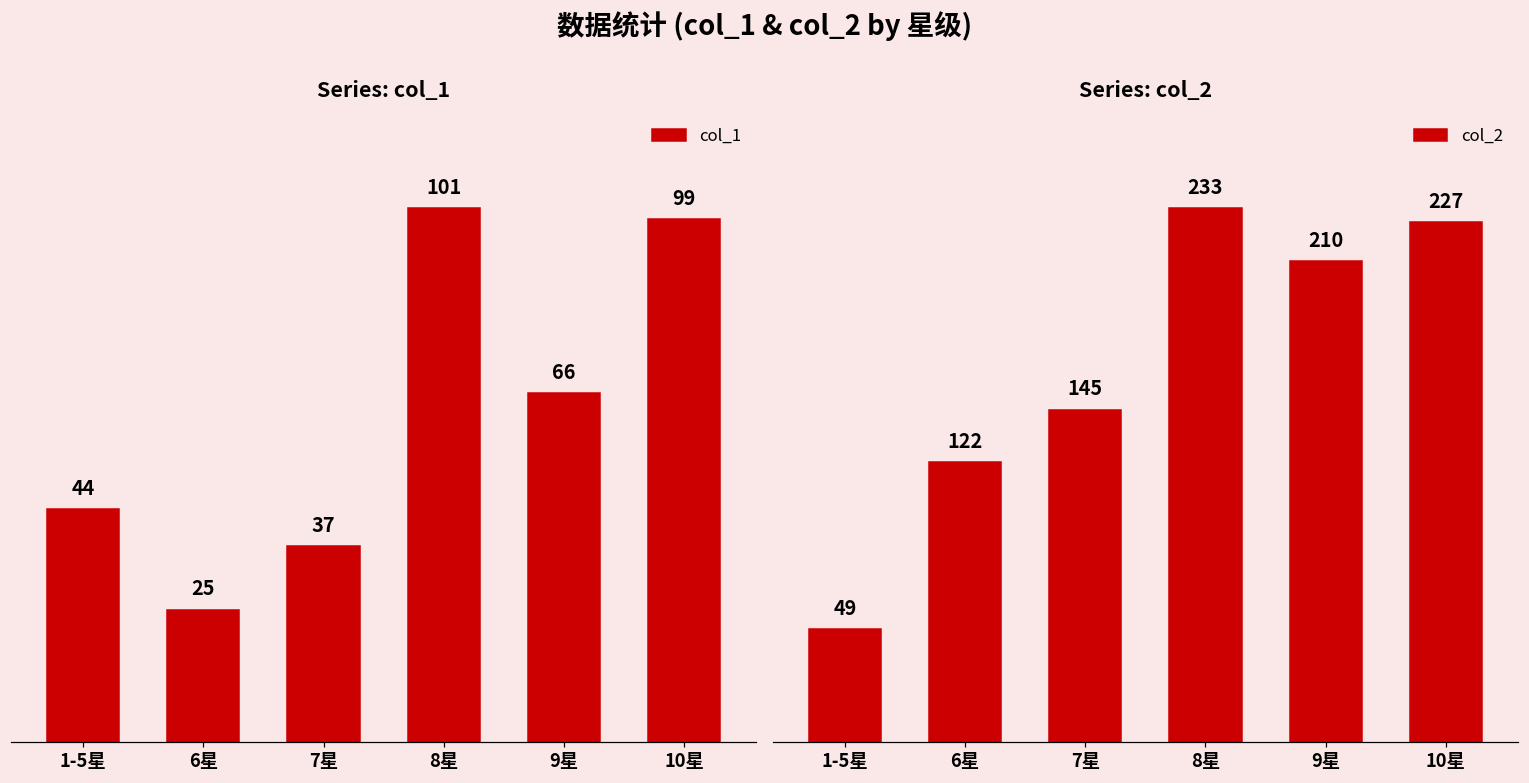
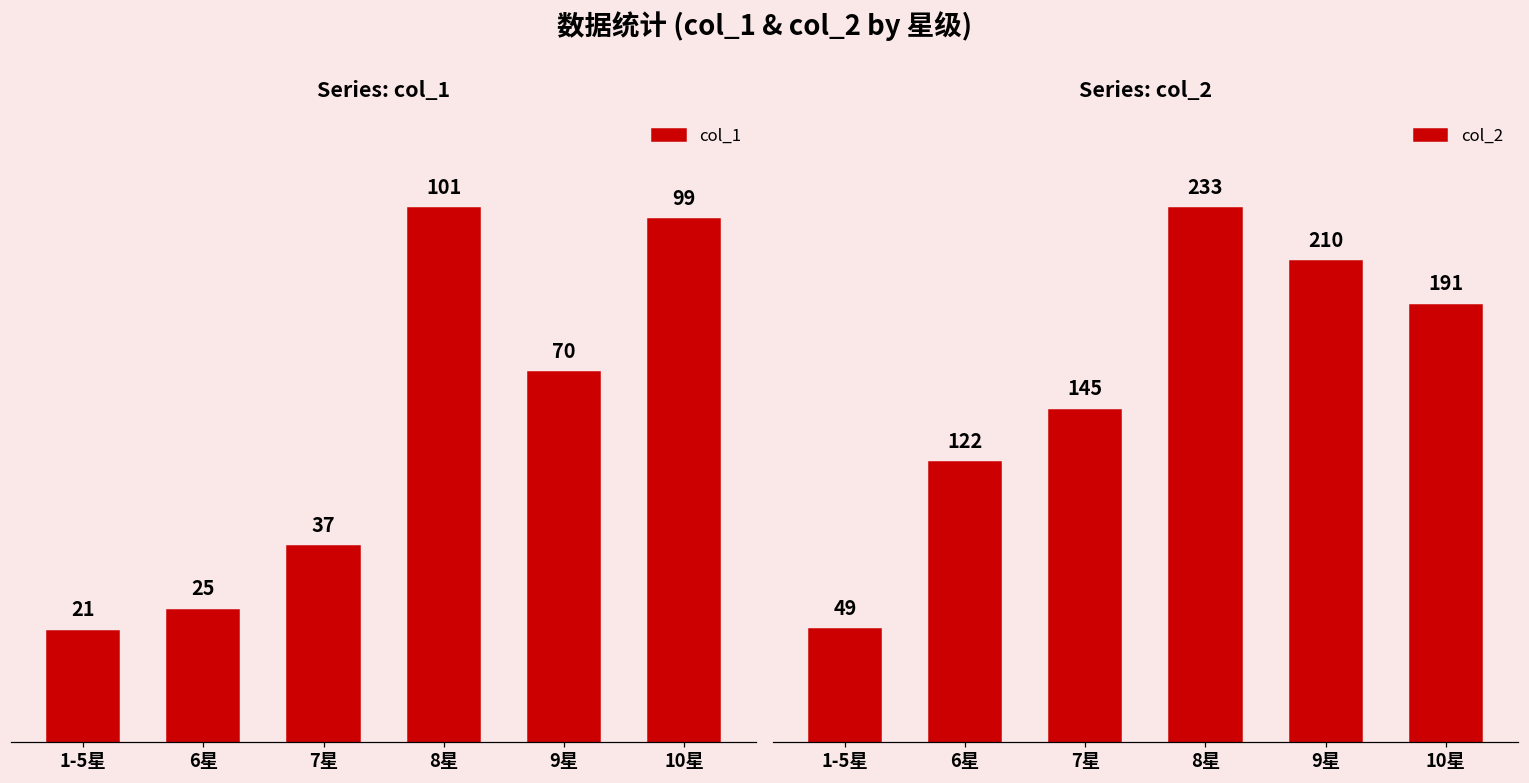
Series: col_1, 1-5星: 44 -> 21
Series: col_1, 9星: 66 -> 70
Series: col_2, 10星: 227 -> 191
